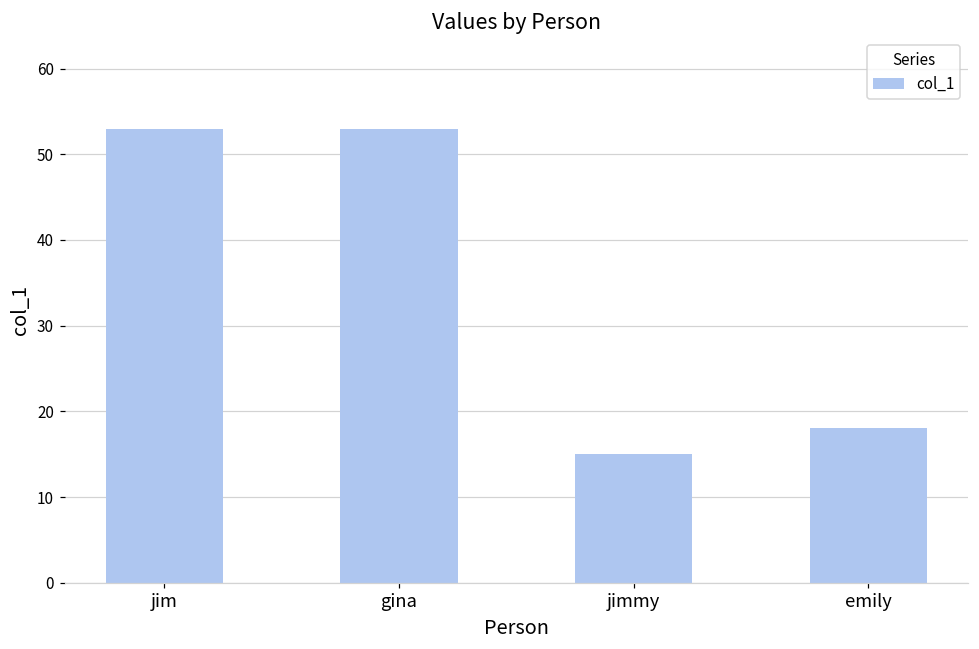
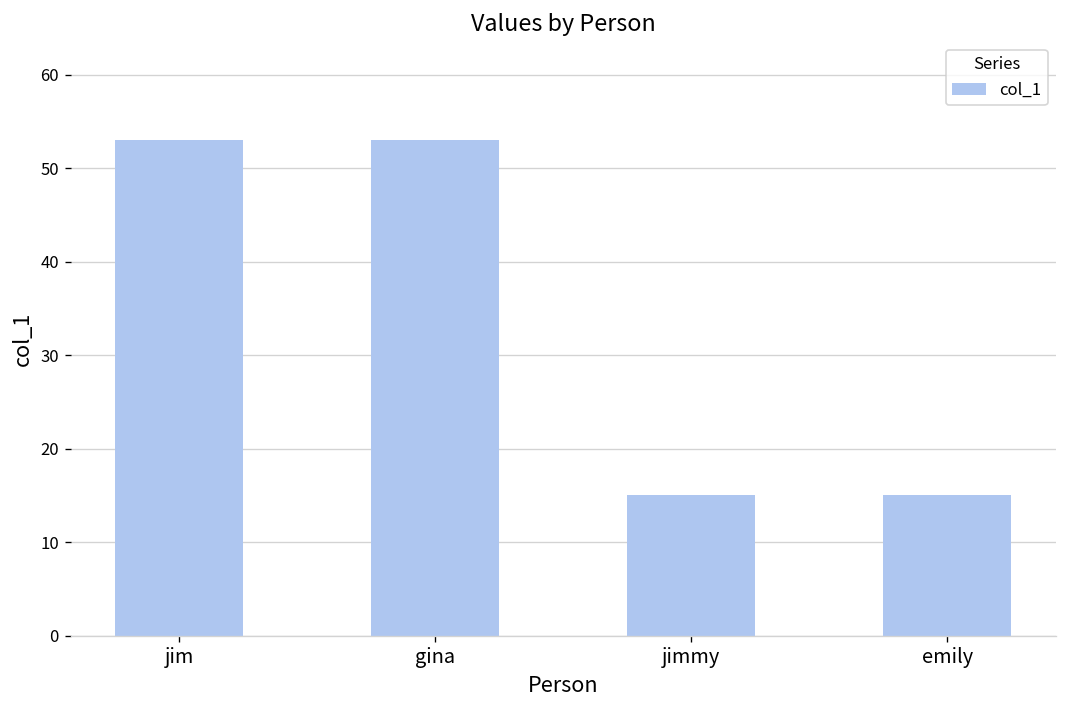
emily: 18 -> 15
